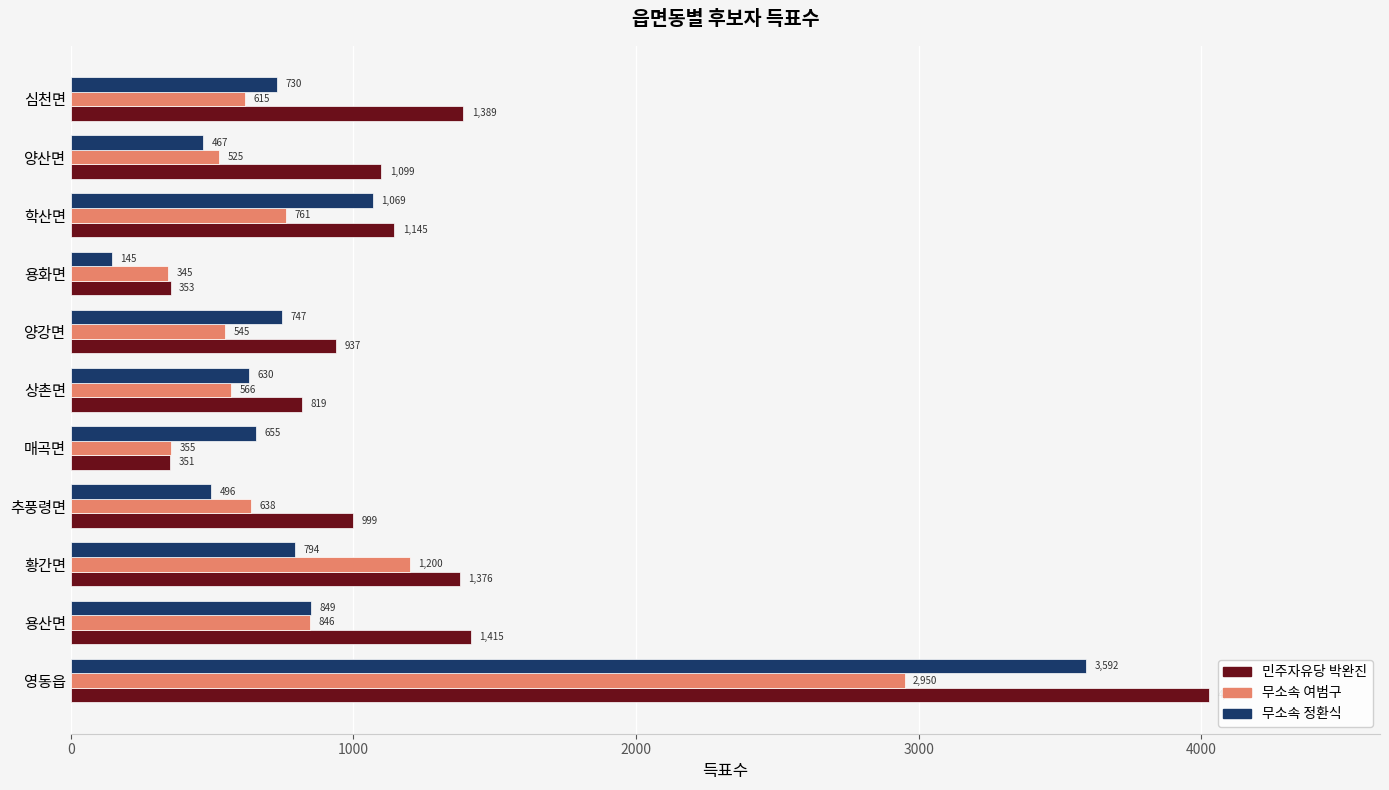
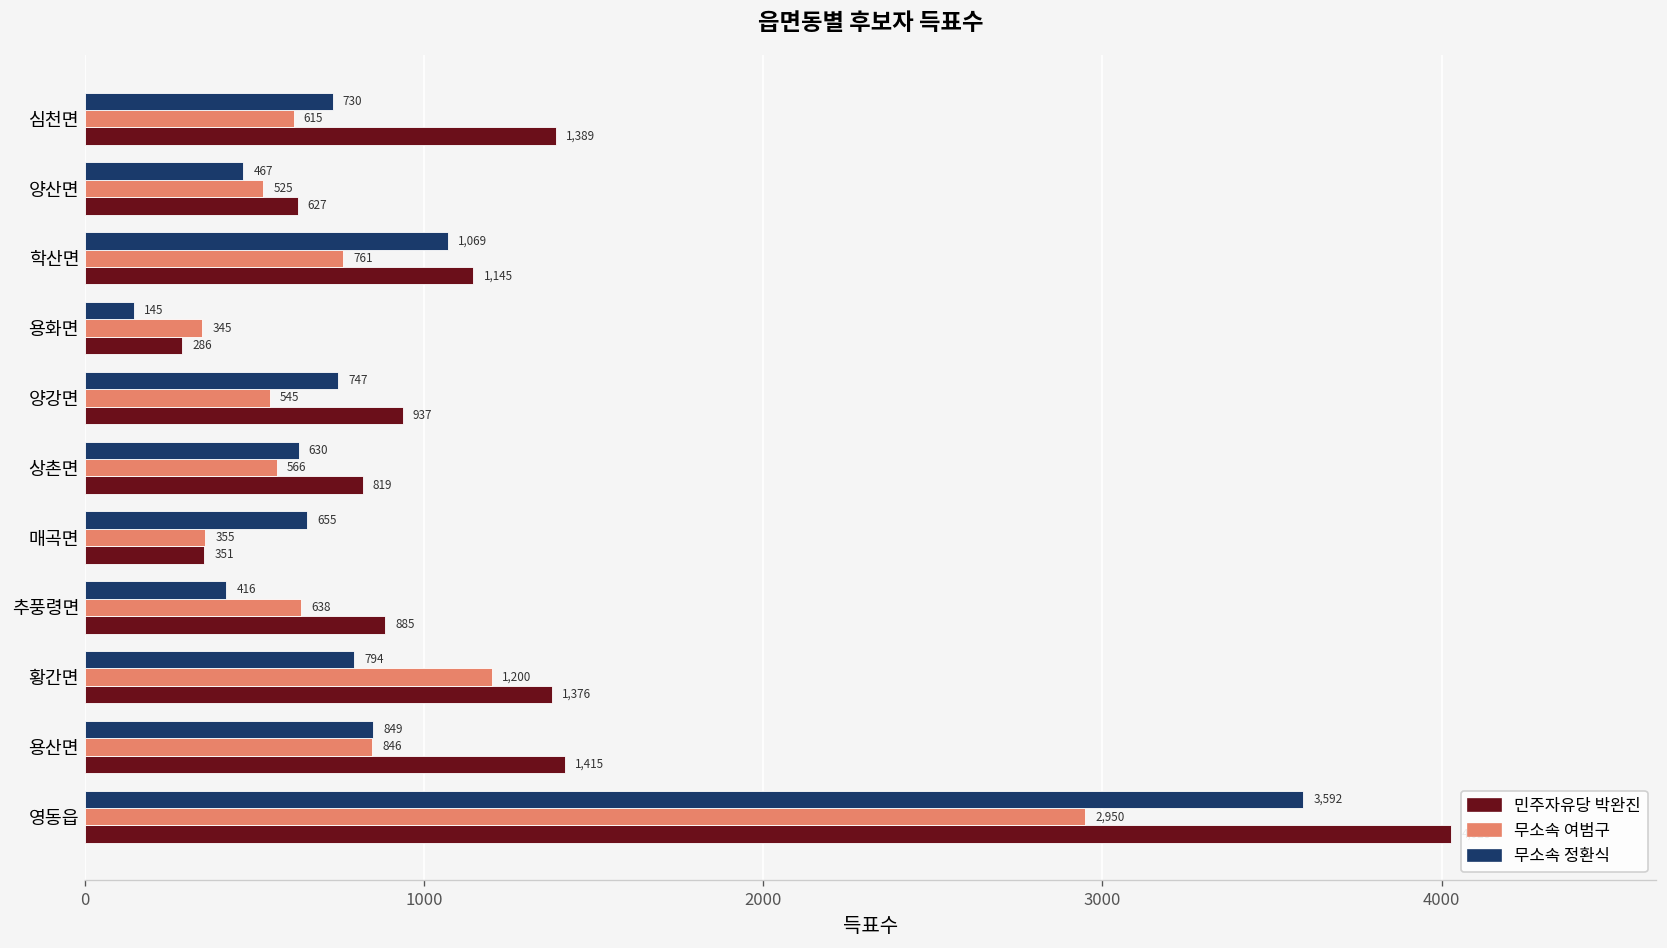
민주자유당 박완진, 양산면: 1,099 -> 627
민주자유당 박완진, 용화면: 353 -> 286
무소속 정환식, 추풍령면: 496 -> 416
민주자유당 박완진, 추풍령면: 999 -> 885
